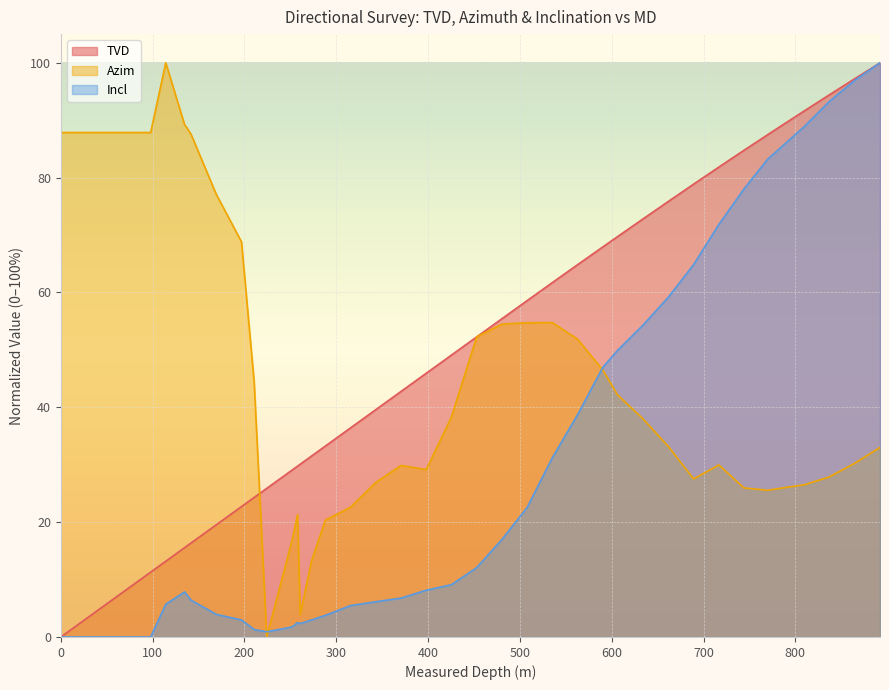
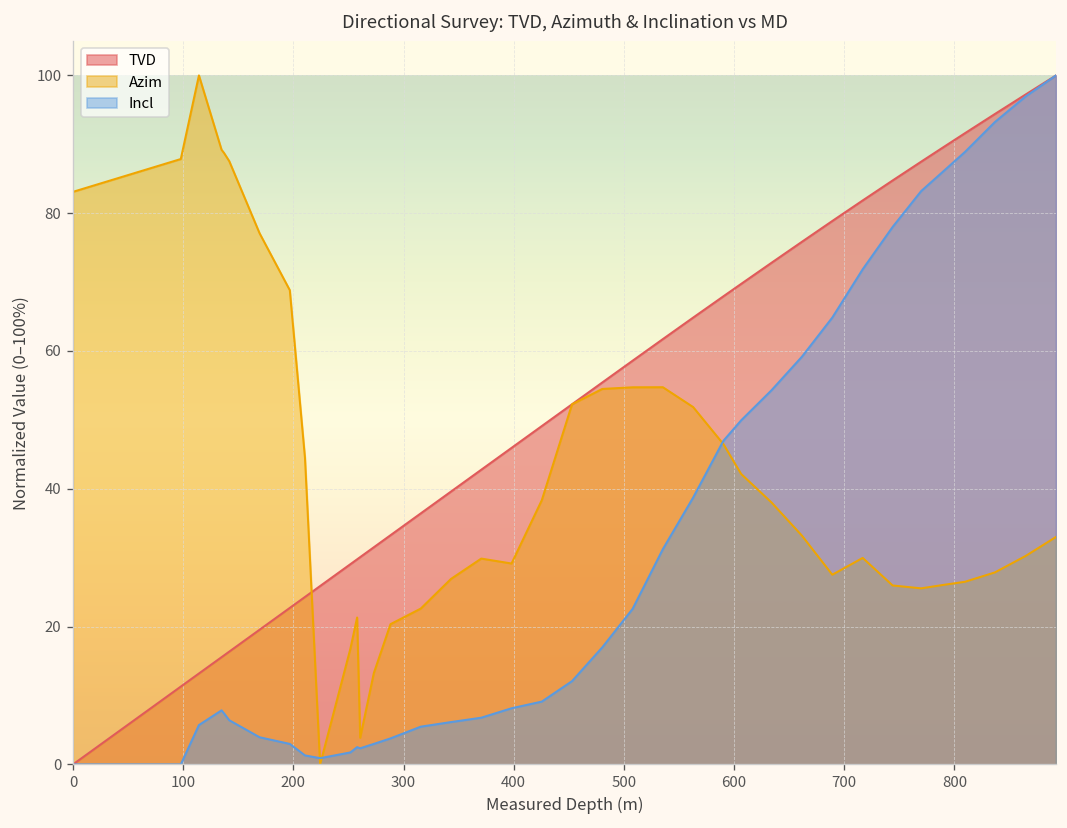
Azim, 0: 88 -> 83
